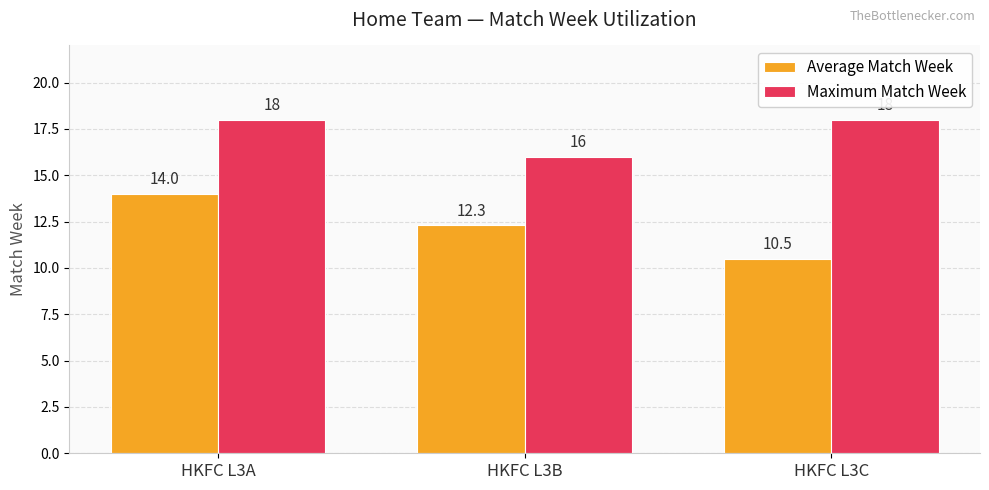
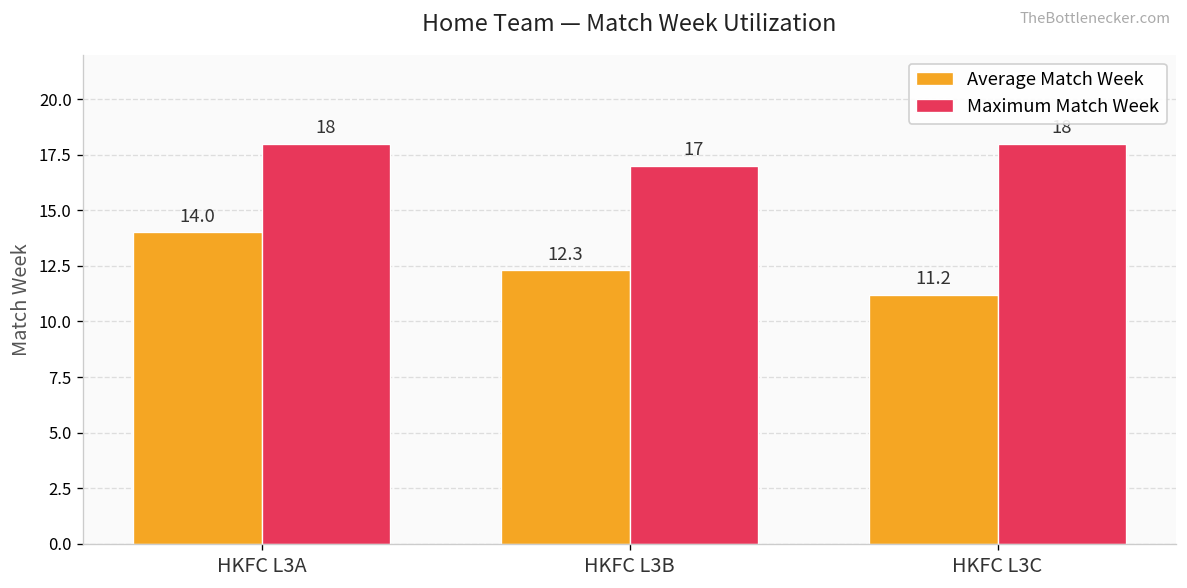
Maximum Match Week, HKFC L3B: 16 -> 17
Average Match Week, HKFC L3C: 10.5 -> 11.2
